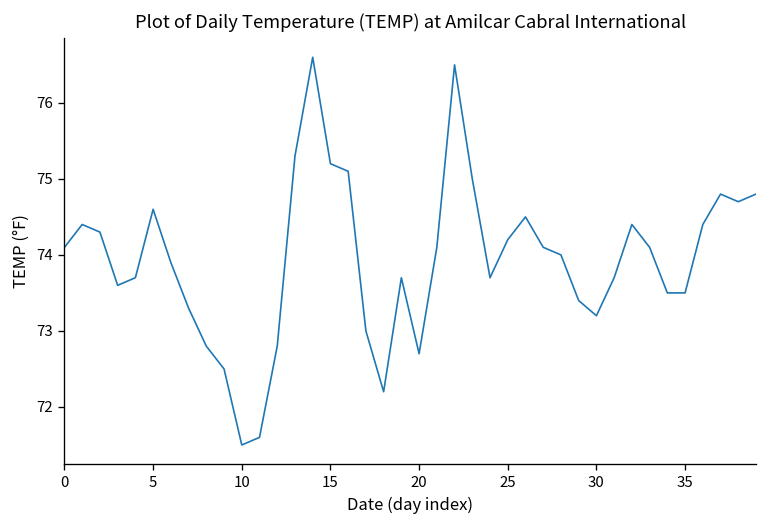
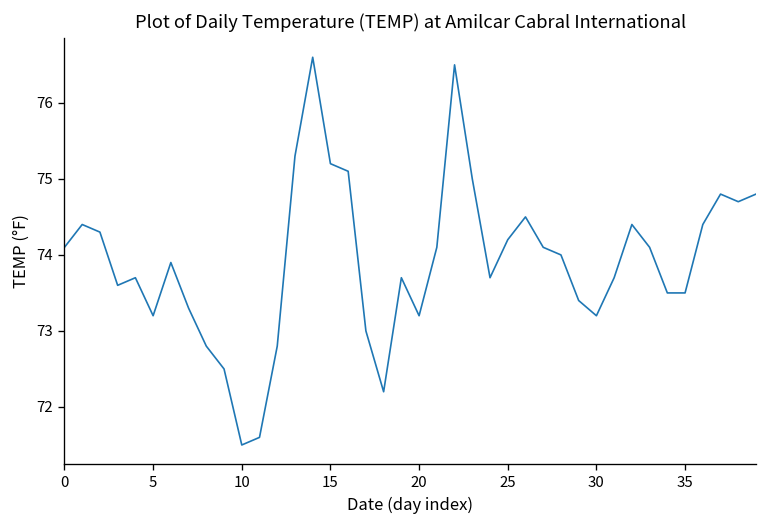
5: 74.6 -> 73.2
20: 72.7 -> 73.2
